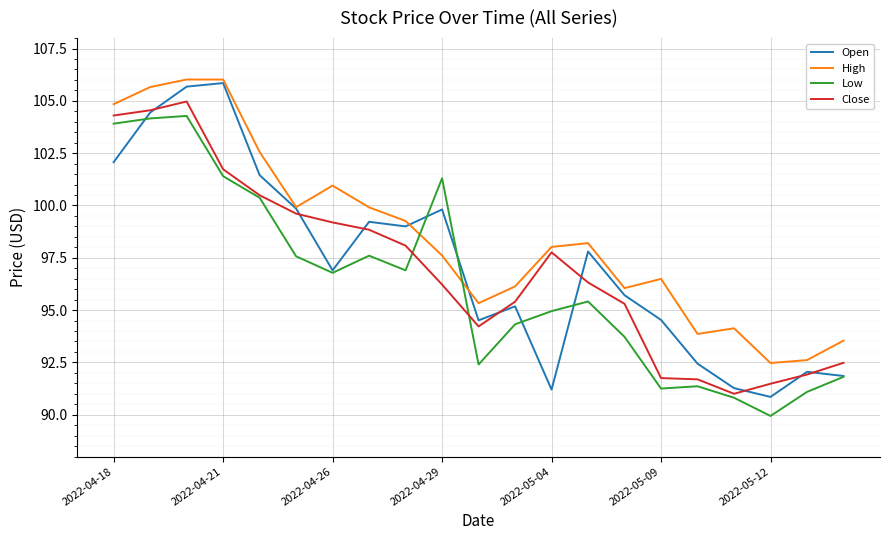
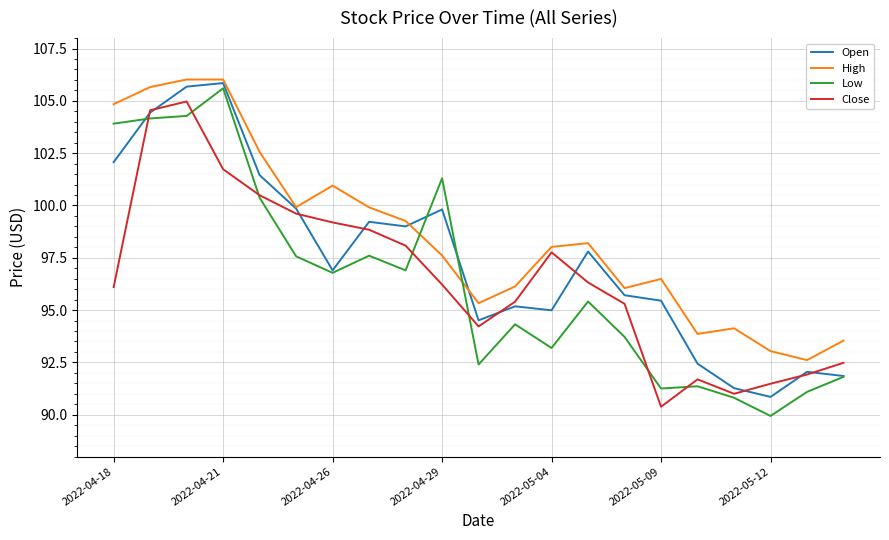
Close, 2022-04-18: 104.3 -> 96.1
Low, 2022-04-21: 101.4 -> 105.6
Open, 2022-05-04: 91.2 -> 95.0
Low, 2022-05-04: 95.0 -> 93.2
Open, 2022-05-09: 94.5 -> 95.5
Close, 2022-05-09: 91.8 -> 90.4
High, 2022-05-12: 92.5 -> 93.0
